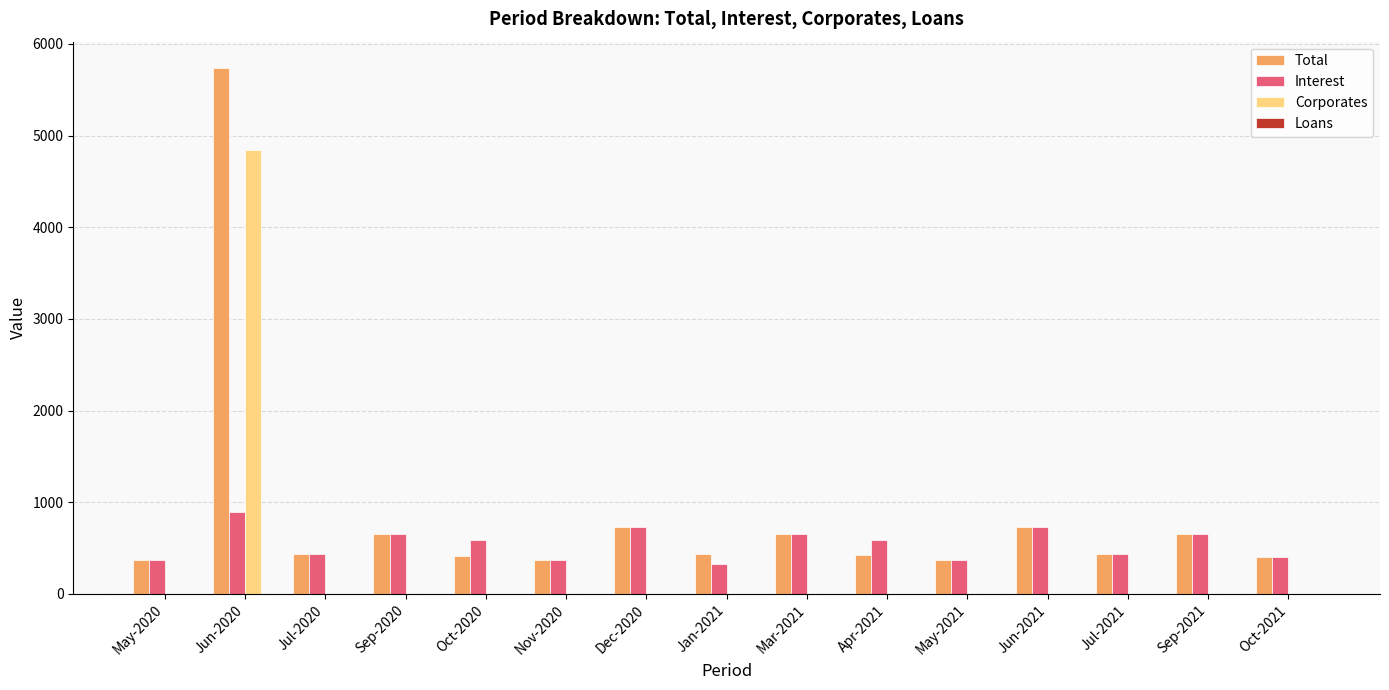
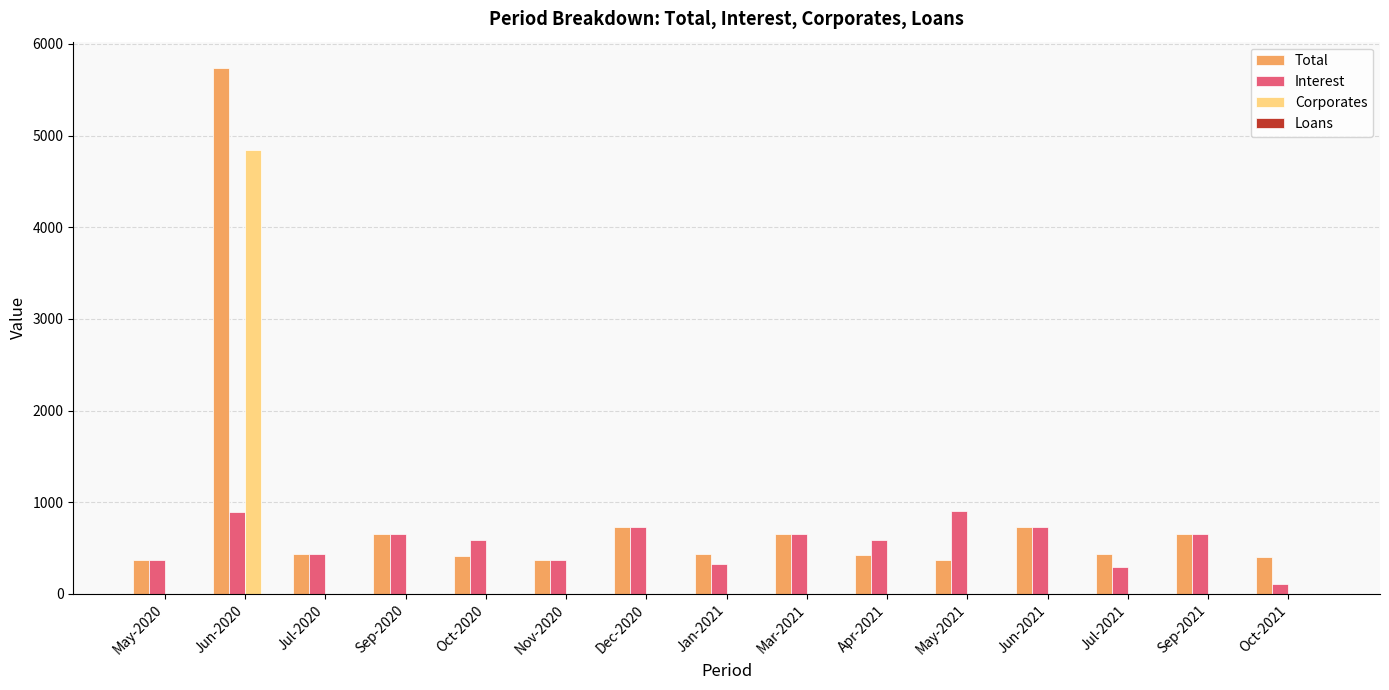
Interest, May-2021: 400 -> 900
Interest, Jul-2021: 400 -> 300
Interest, Oct-2021: 400 -> 100
